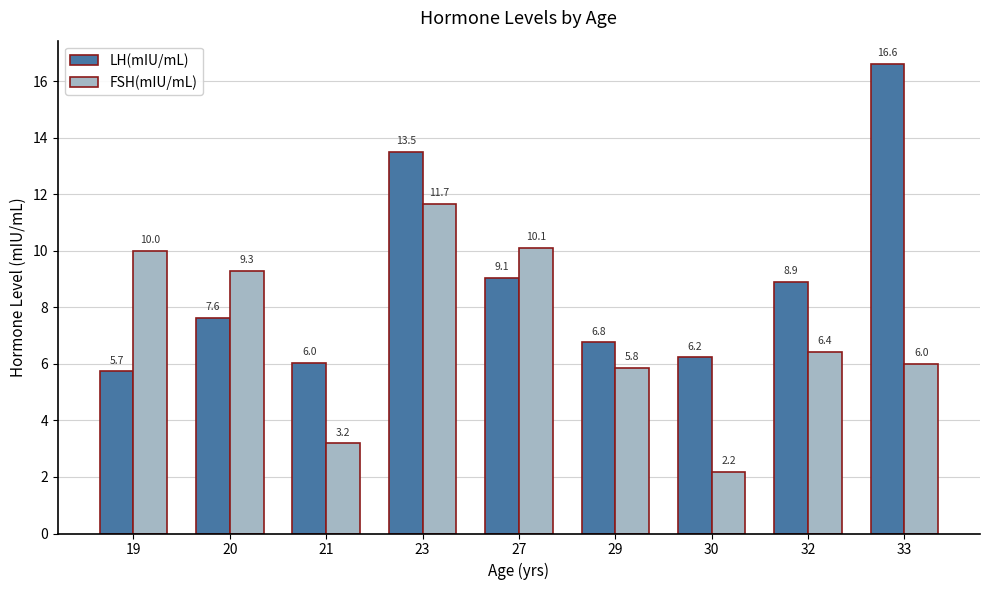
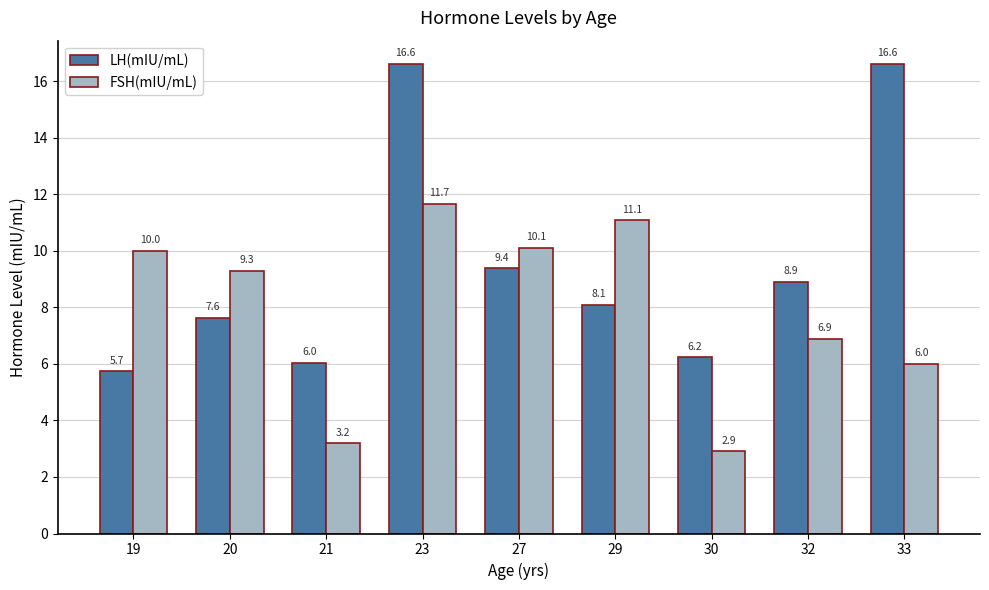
LH(mIU/mL), 23: 13.5 -> 16.6
LH(mIU/mL), 27: 9.1 -> 9.4
LH(mIU/mL), 29: 6.8 -> 8.1
FSH(mIU/mL), 29: 5.8 -> 11.1
FSH(mIU/mL), 30: 2.2 -> 2.9
FSH(mIU/mL), 32: 6.4 -> 6.9
